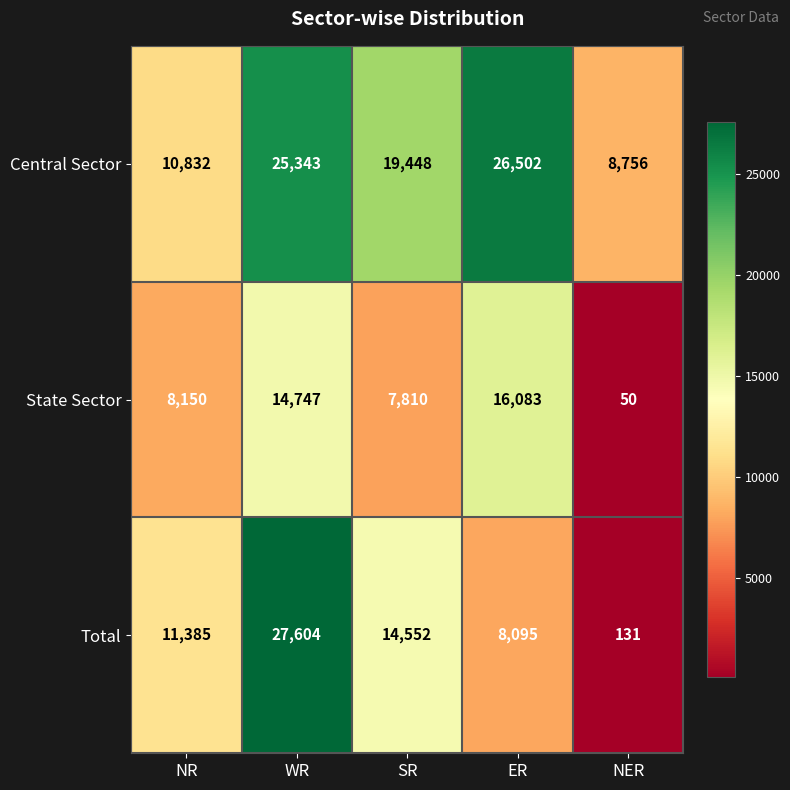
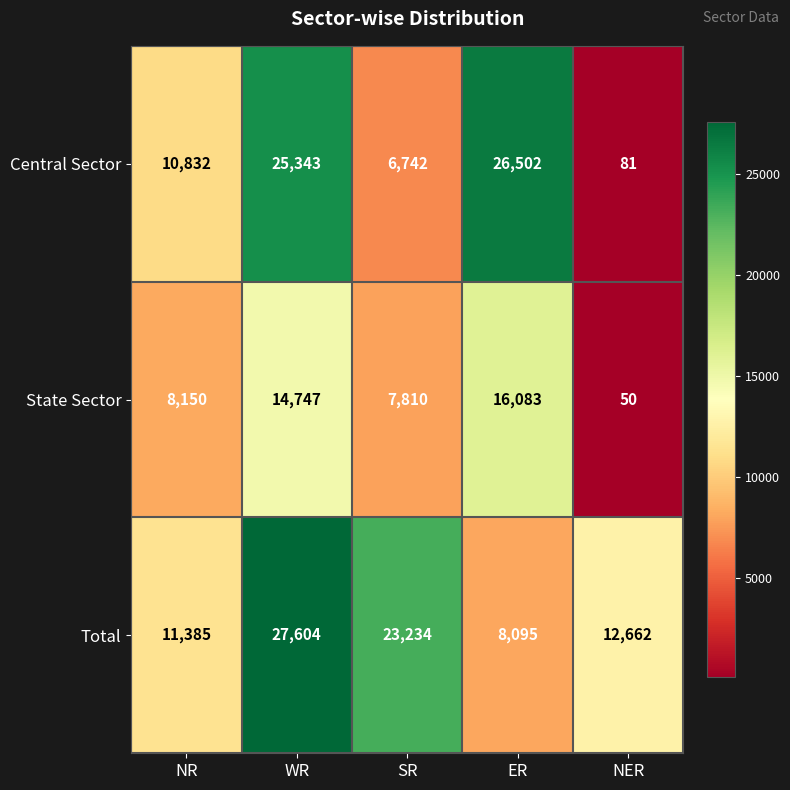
Central Sector, SR: 19,448 -> 6,742
Central Sector, NER: 8,756 -> 81
Total, SR: 14,552 -> 23,234
Total, NER: 131 -> 12,662
